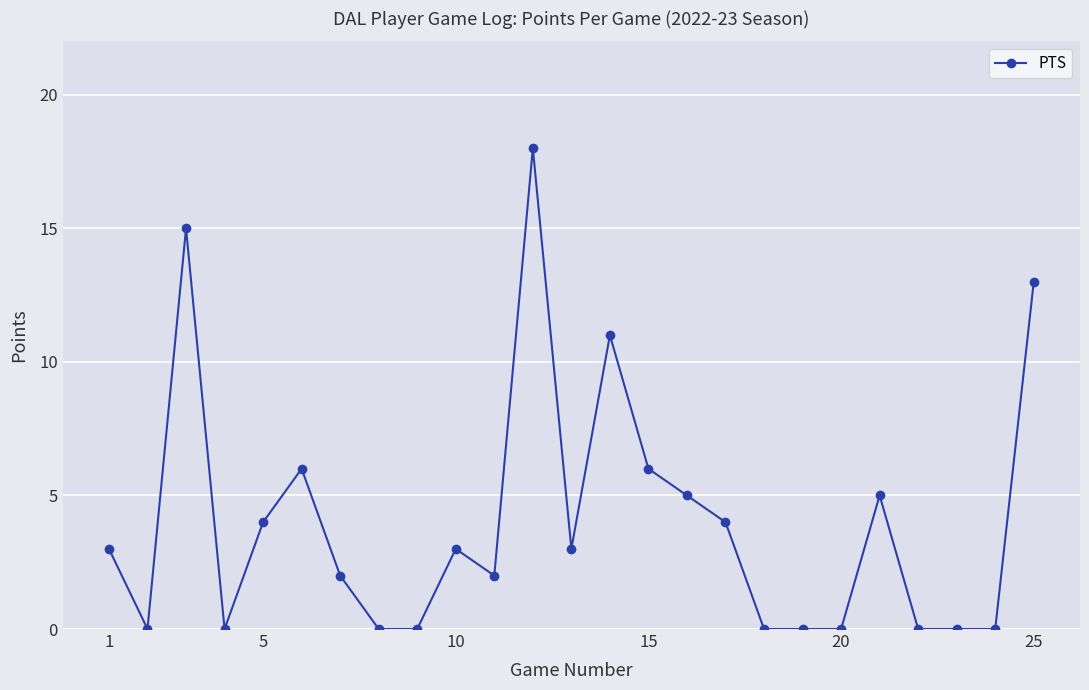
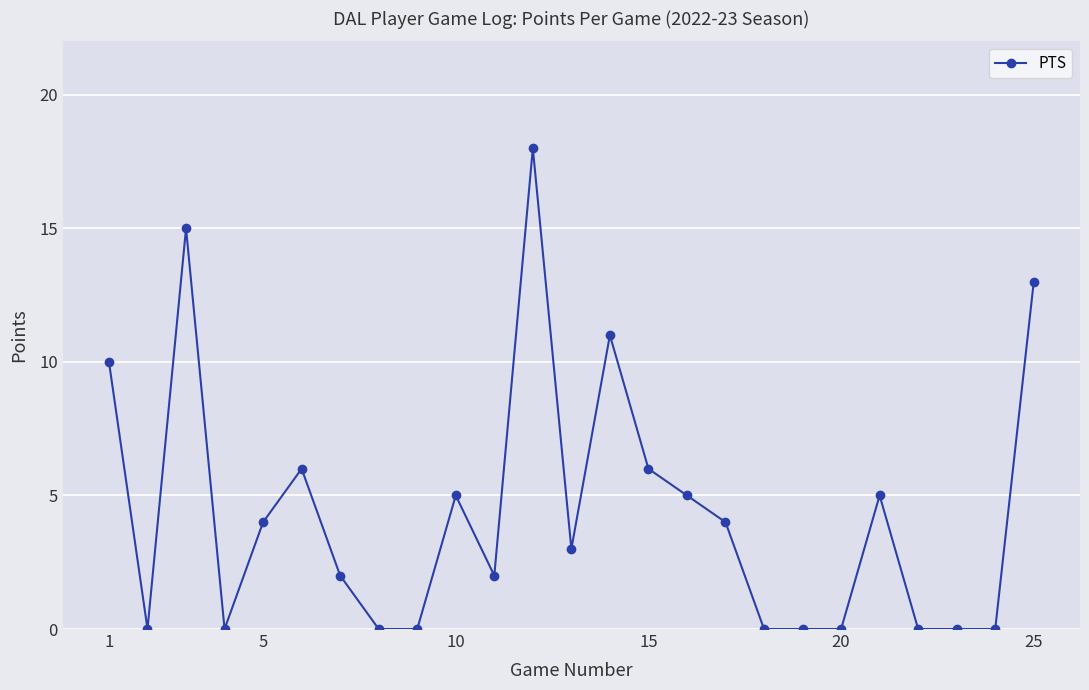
1: 3 -> 10
10: 3 -> 5
